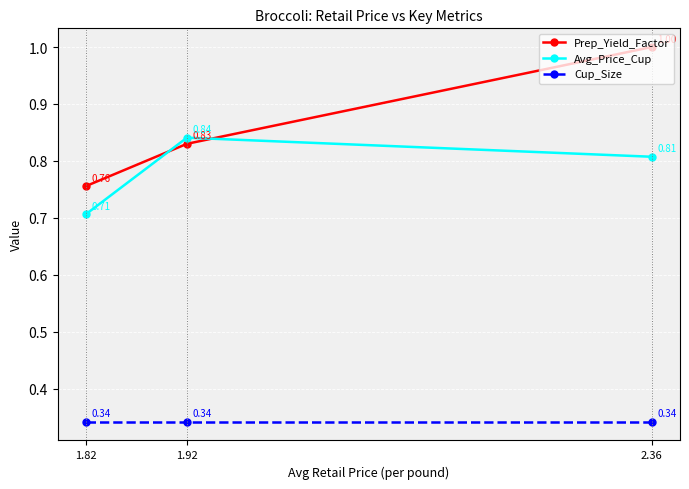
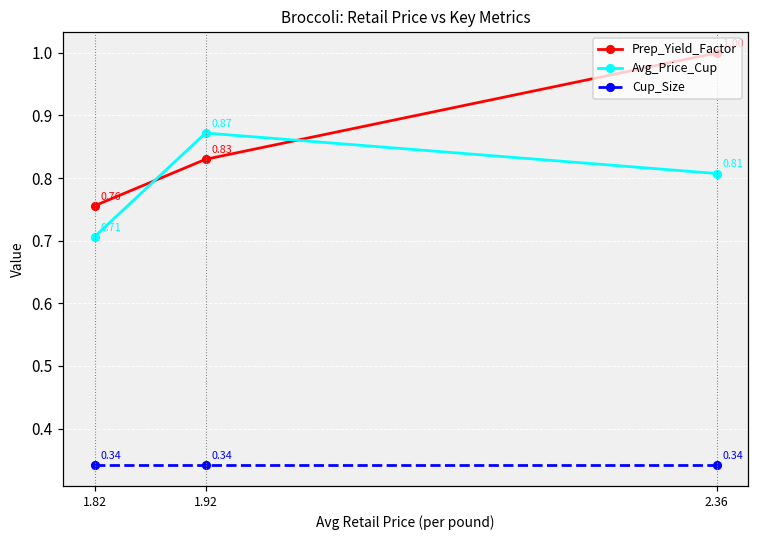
Avg_Price_Cup, 1.92: 0.84 -> 0.87
